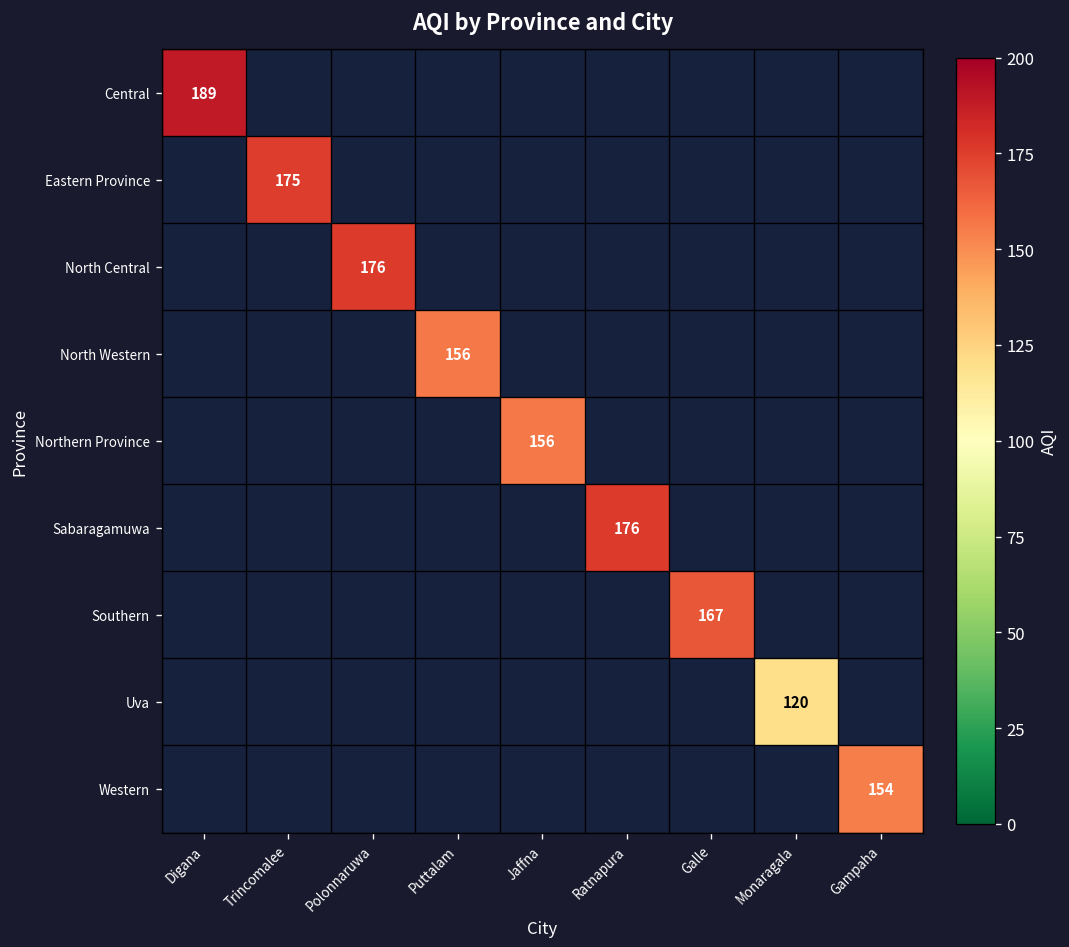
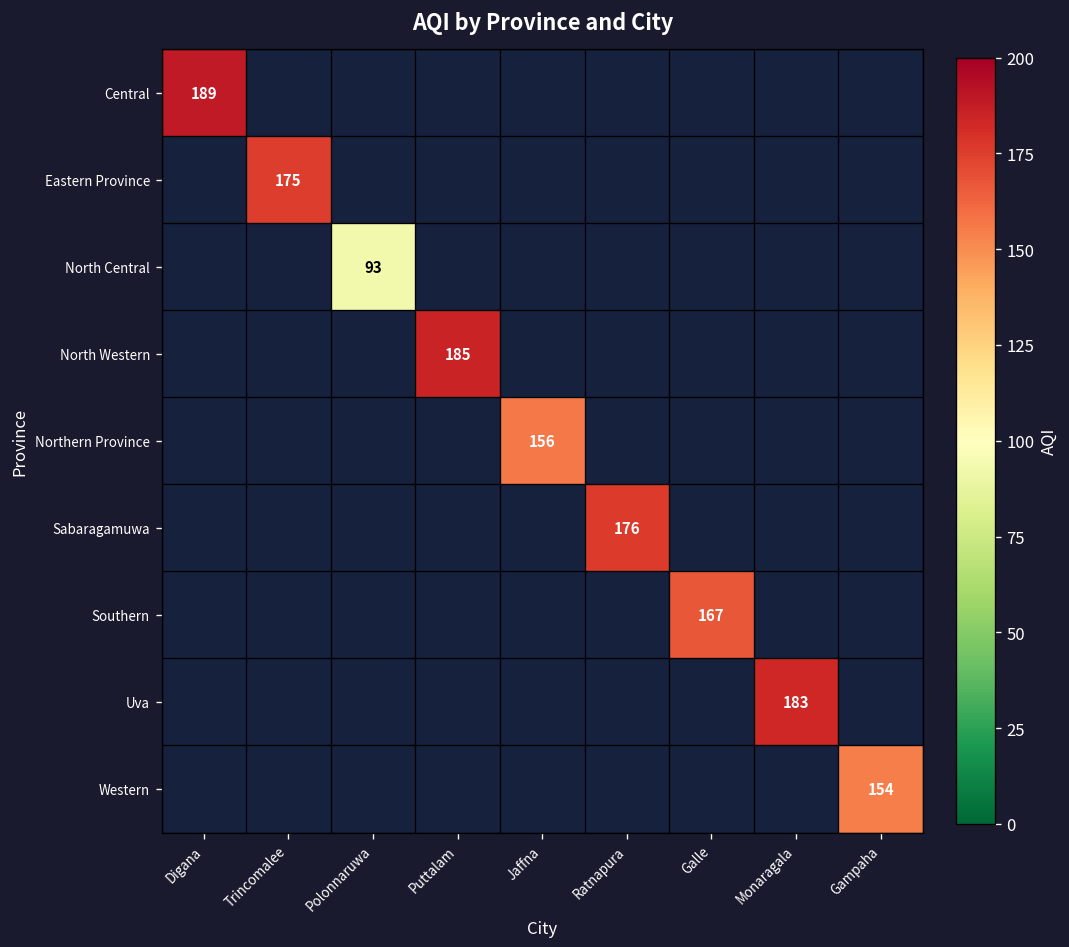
North Central, Polonnaruwa: 176 -> 93
North Western, Puttalam: 156 -> 185
Uva, Monaragala: 120 -> 183
